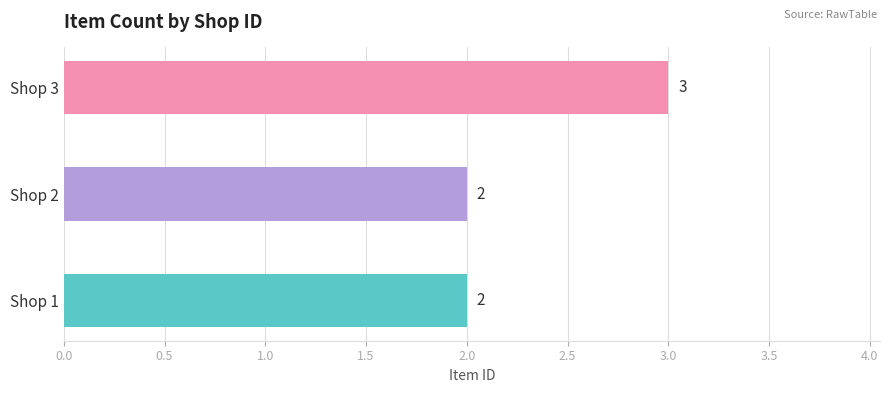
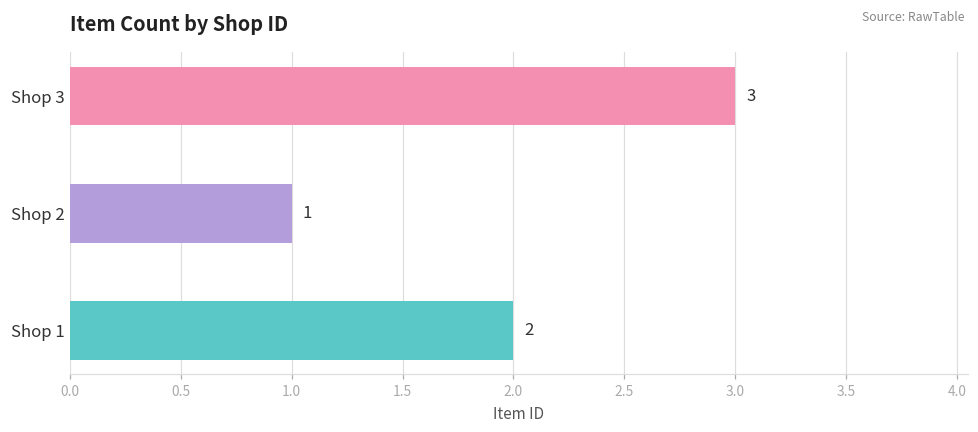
Shop 2: 2 -> 1
